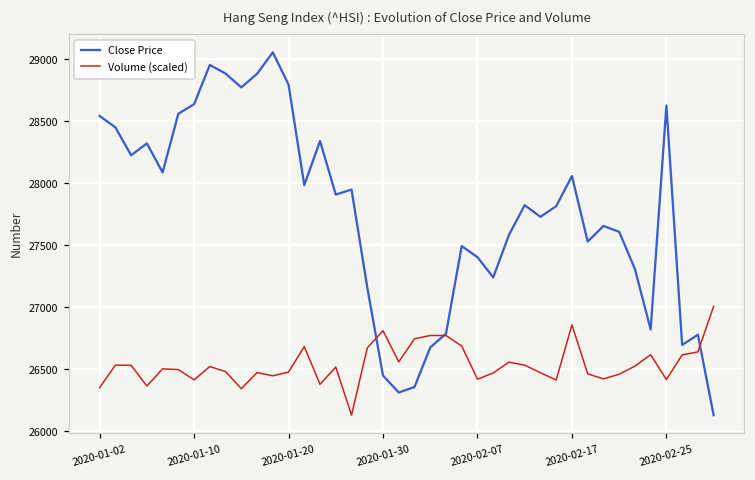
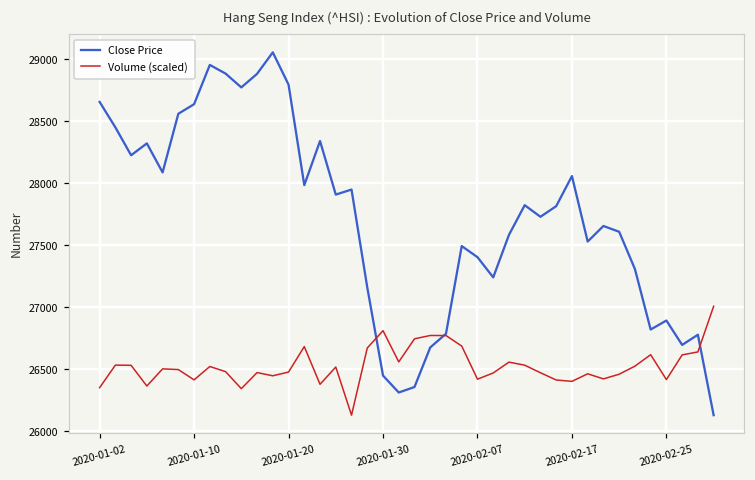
Close Price, 2020-01-02: 28540 -> 28660
Volume (scaled), 2020-02-17: 26860 -> 26400
Close Price, 2020-02-25: 28630 -> 26890
